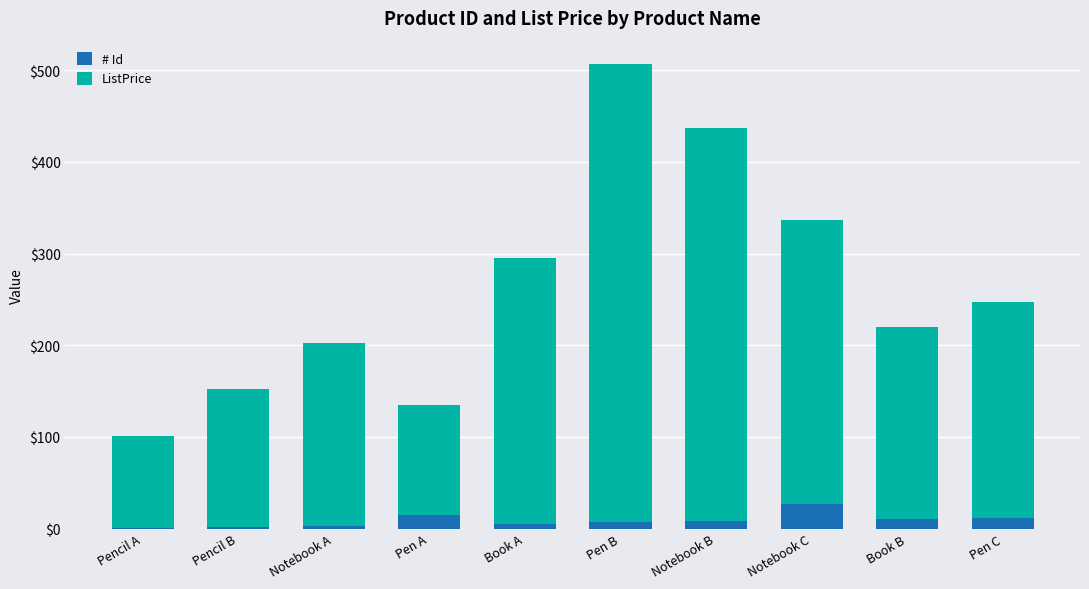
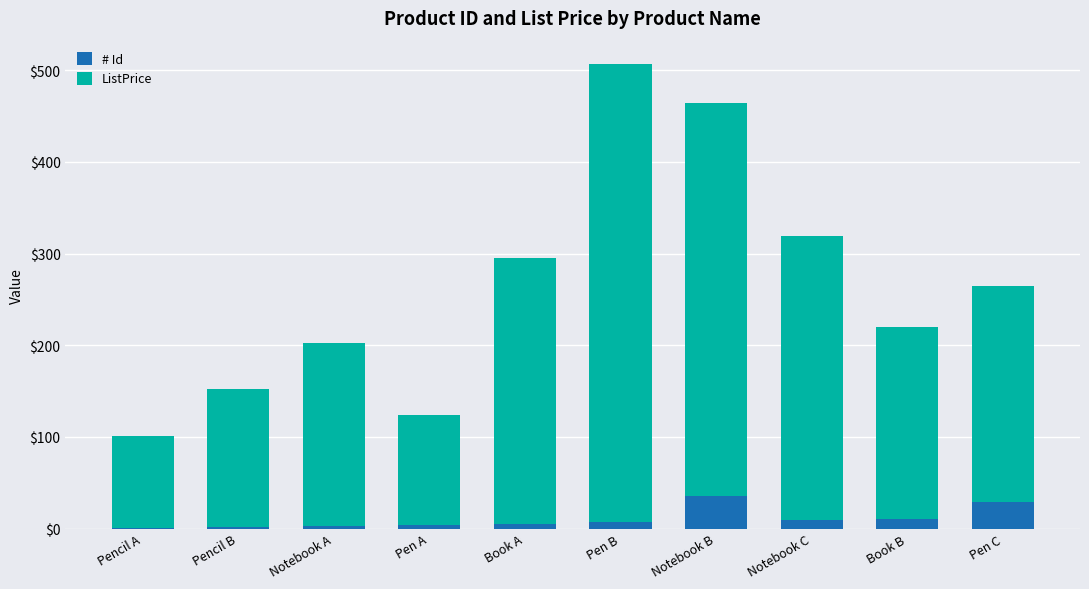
# Id, Pen A: $20 -> $0
# Id, Notebook B: $10 -> $40
# Id, Notebook C: $30 -> $10
# Id, Pen C: $10 -> $30
